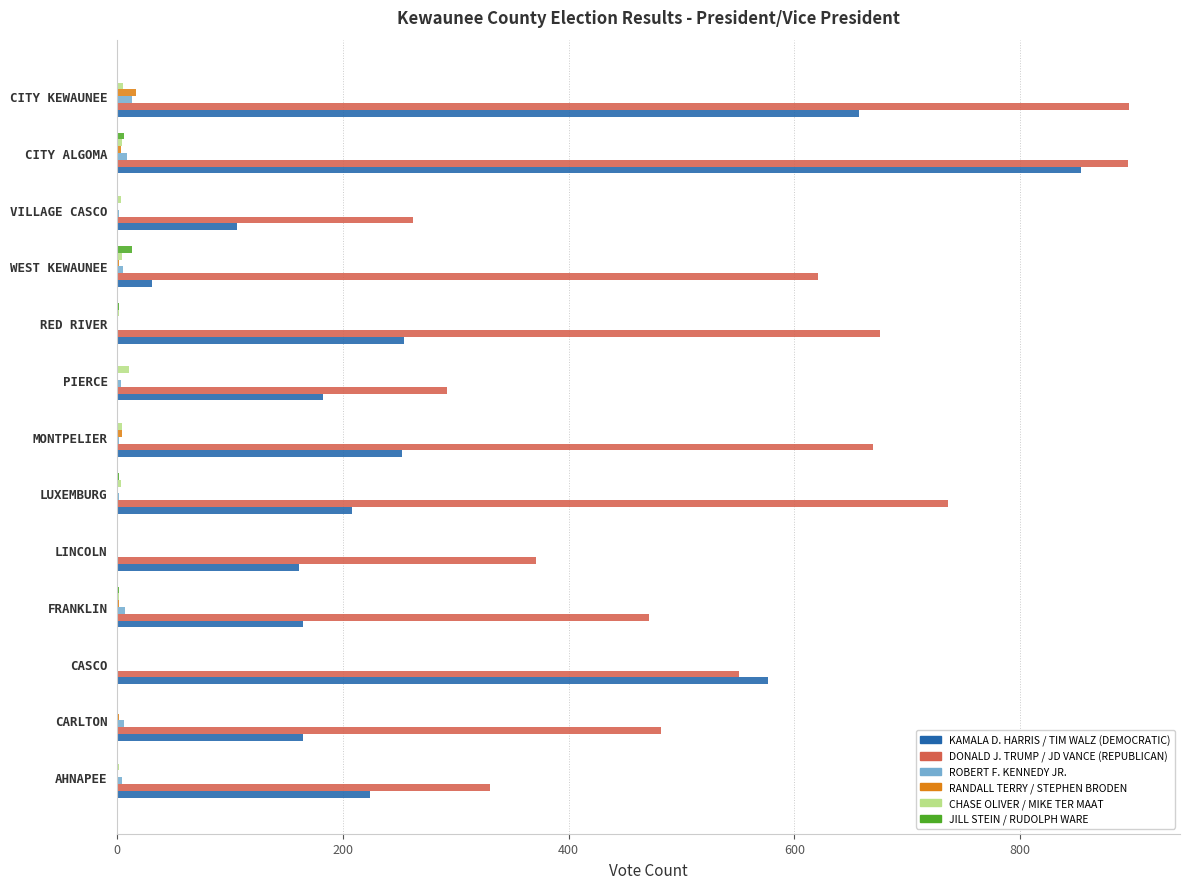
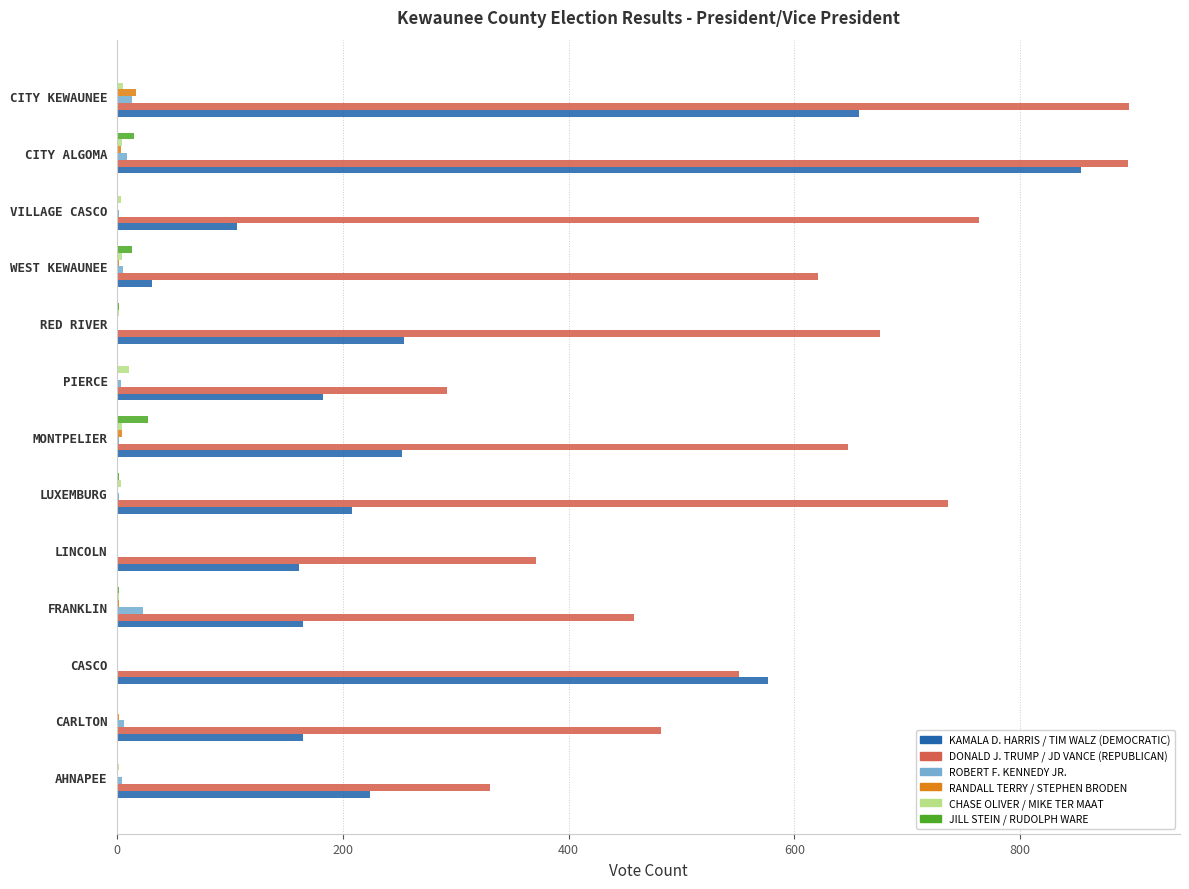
JILL STEIN / RUDOLPH WARE, CITY ALGOMA: 6 -> 15
DONALD J. TRUMP / JD VANCE (REPUBLICAN), VILLAGE CASCO: 262 -> 764
JILL STEIN / RUDOLPH WARE, MONTPELIER: 1 -> 27
DONALD J. TRUMP / JD VANCE (REPUBLICAN), MONTPELIER: 670 -> 648
ROBERT F. KENNEDY JR., FRANKLIN: 7 -> 23
DONALD J. TRUMP / JD VANCE (REPUBLICAN), FRANKLIN: 471 -> 458
